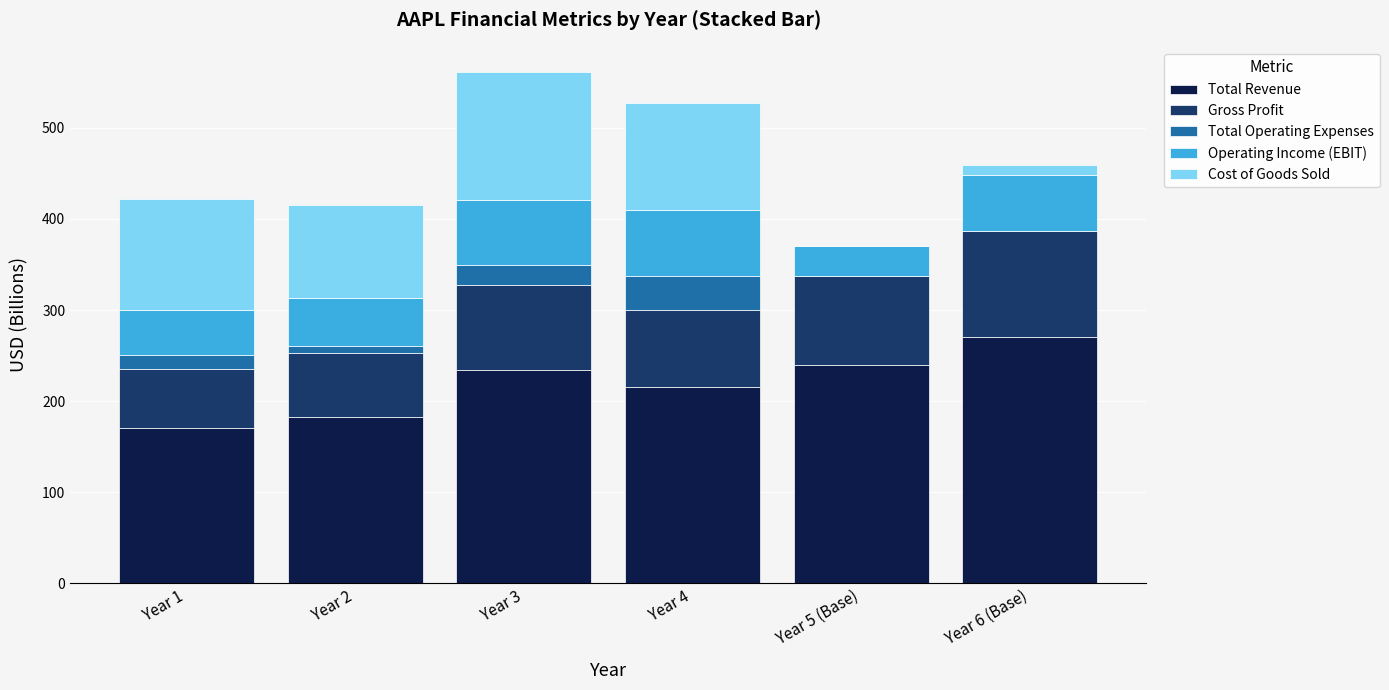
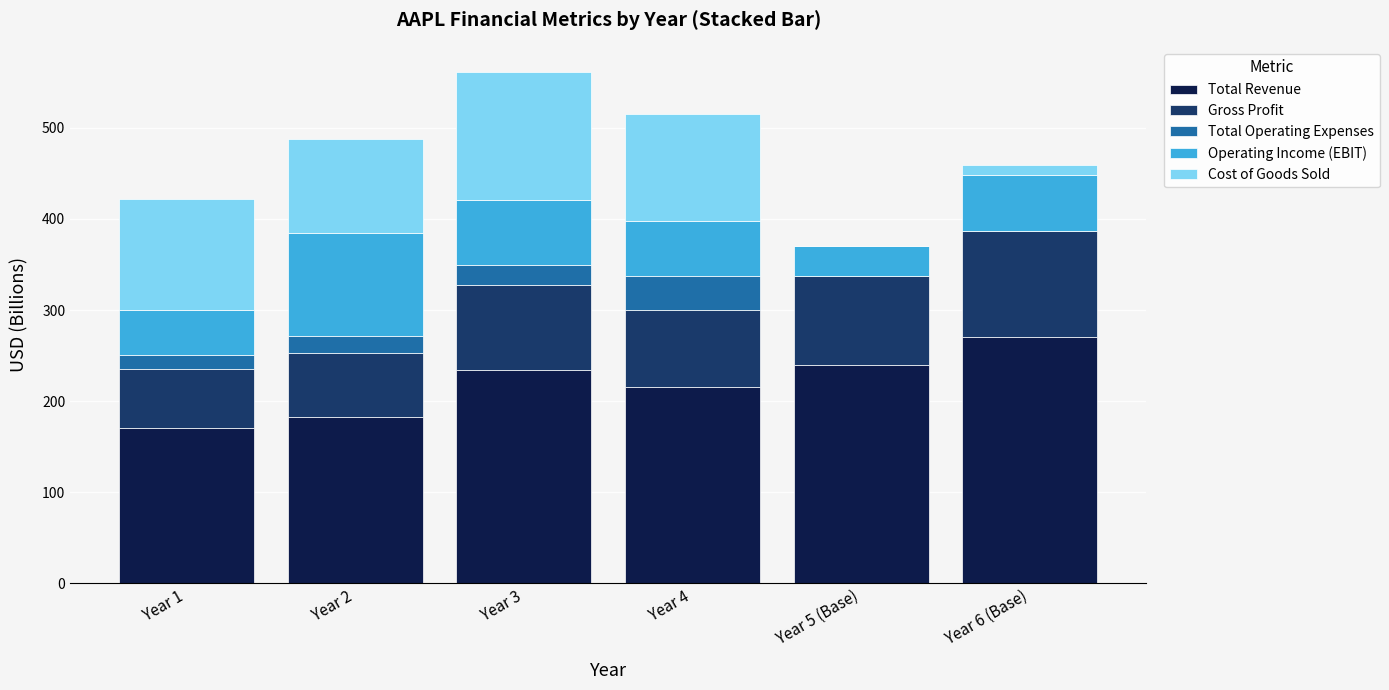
Total Operating Expenses, Year 2: 10 -> 20
Operating Income (EBIT), Year 2: 50 -> 110
Operating Income (EBIT), Year 4: 70 -> 60
